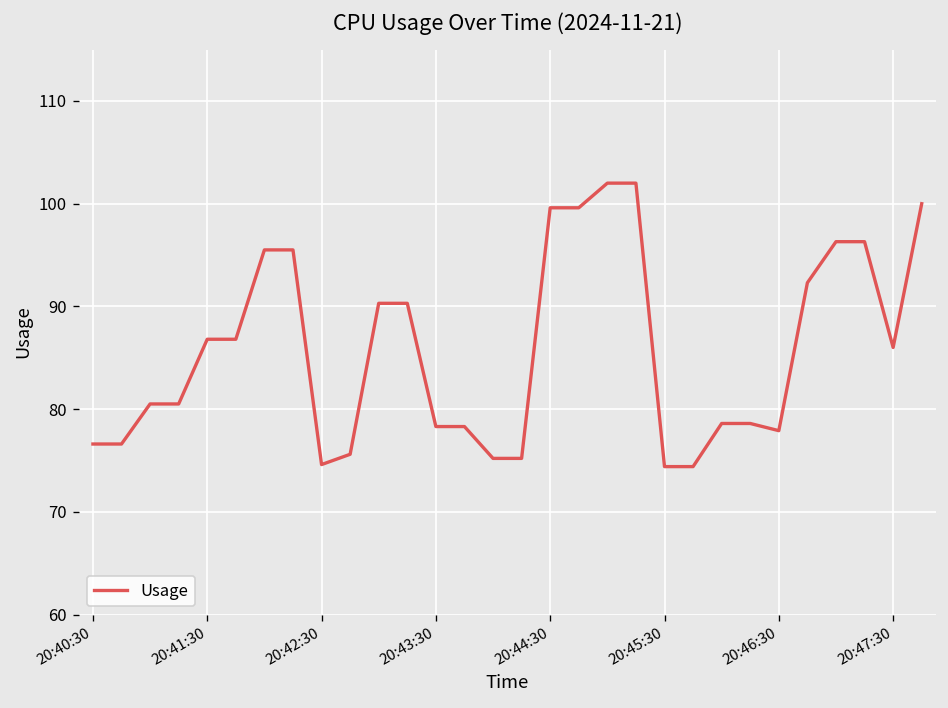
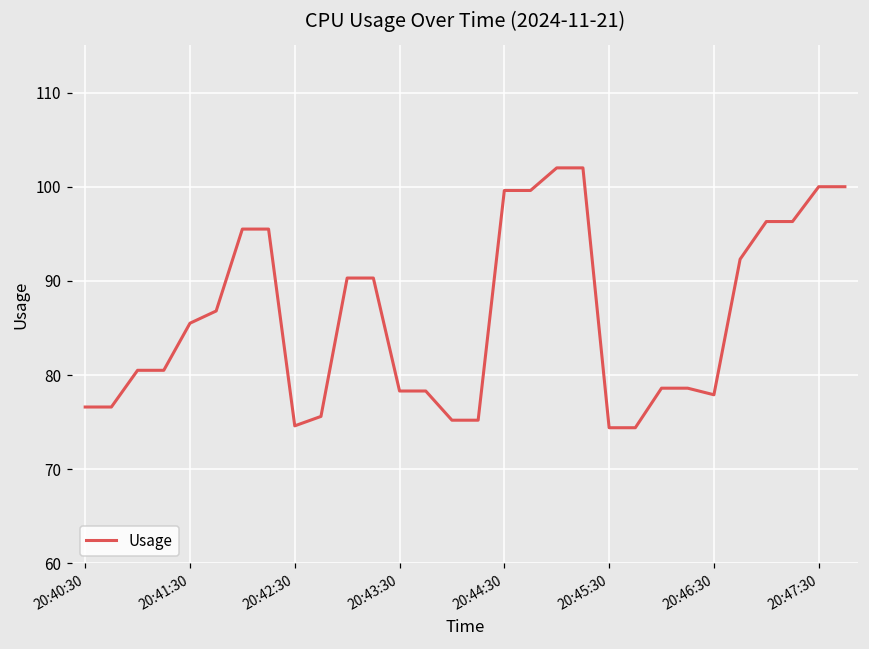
20:41:30: 87 -> 86
20:47:30: 86 -> 100
